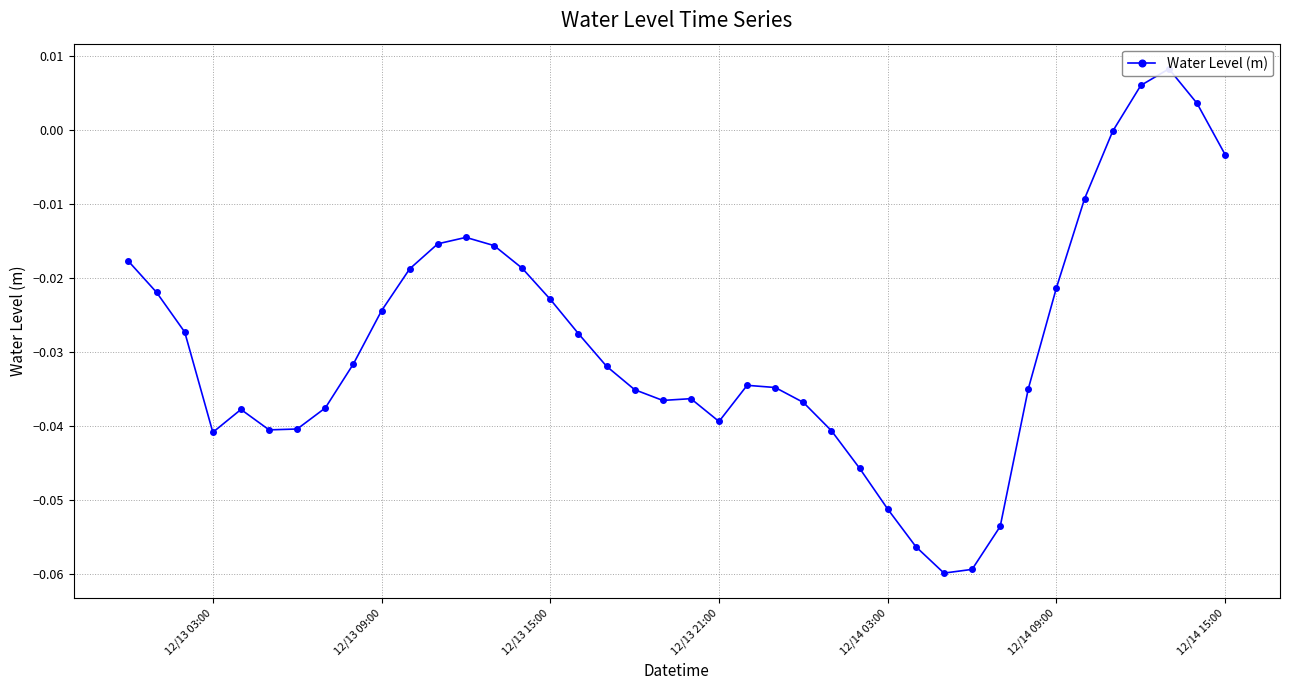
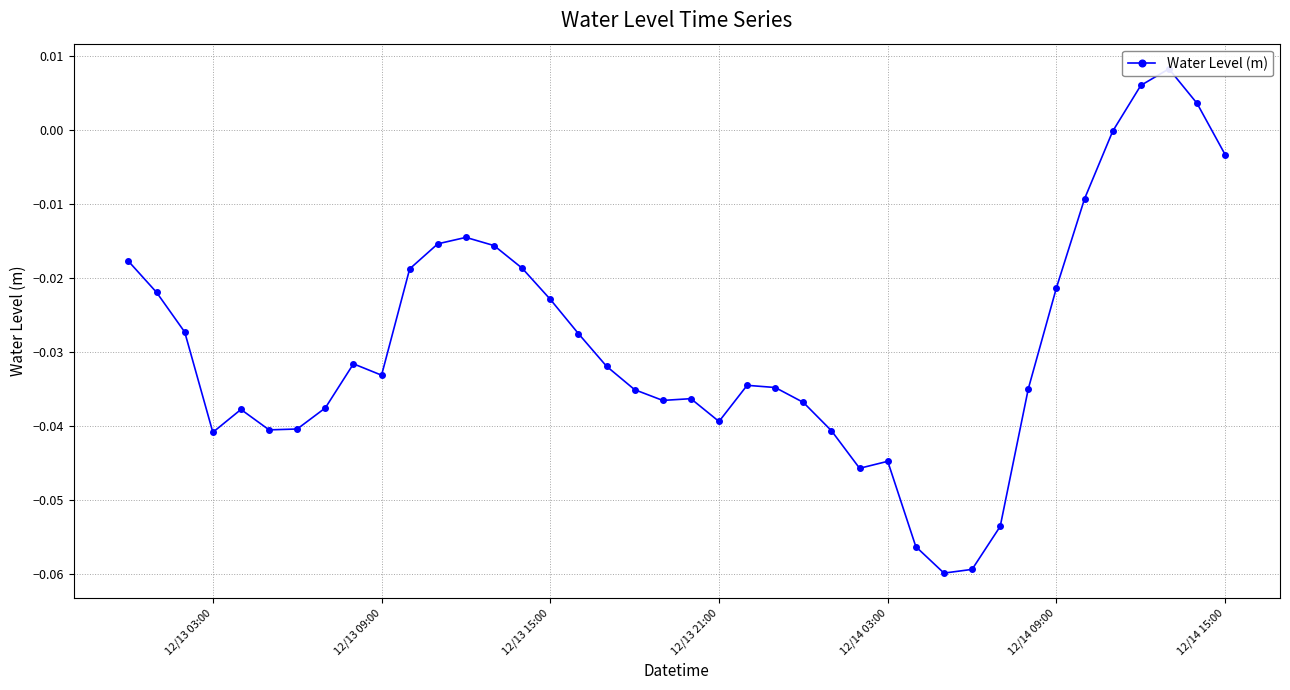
12/13 09:00: -0.024 -> -0.033
12/14 03:00: -0.051 -> -0.045
